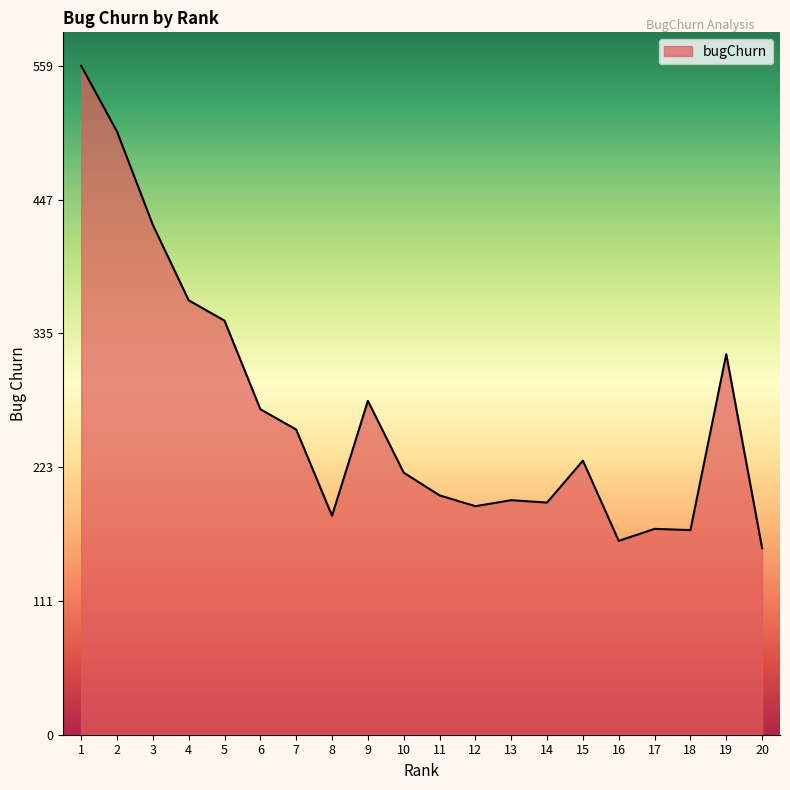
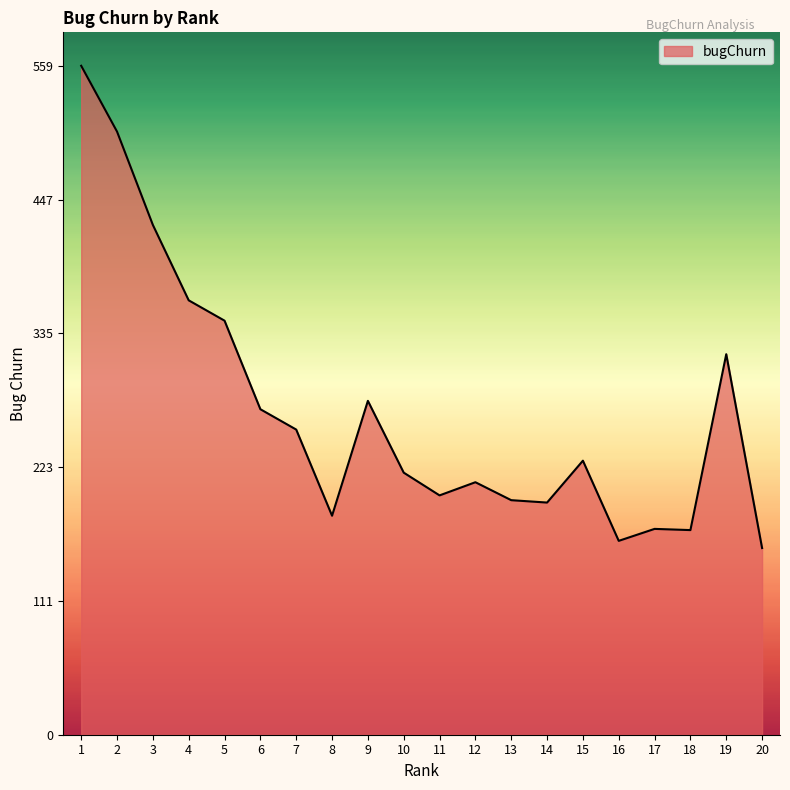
12: 191 -> 211
